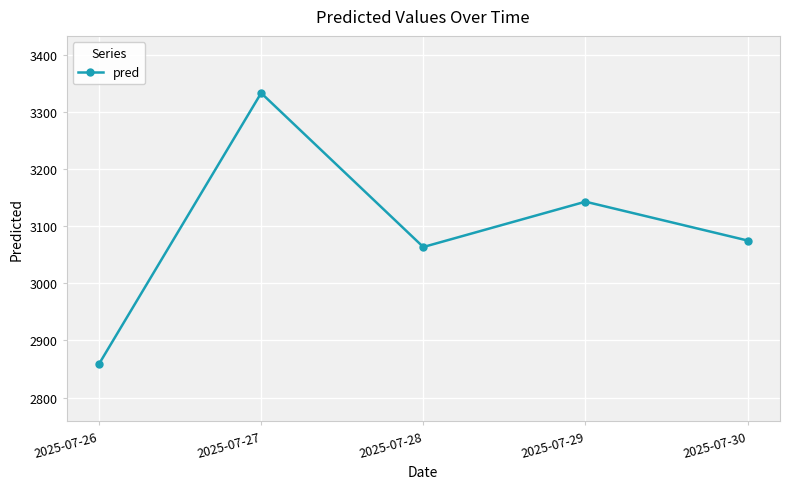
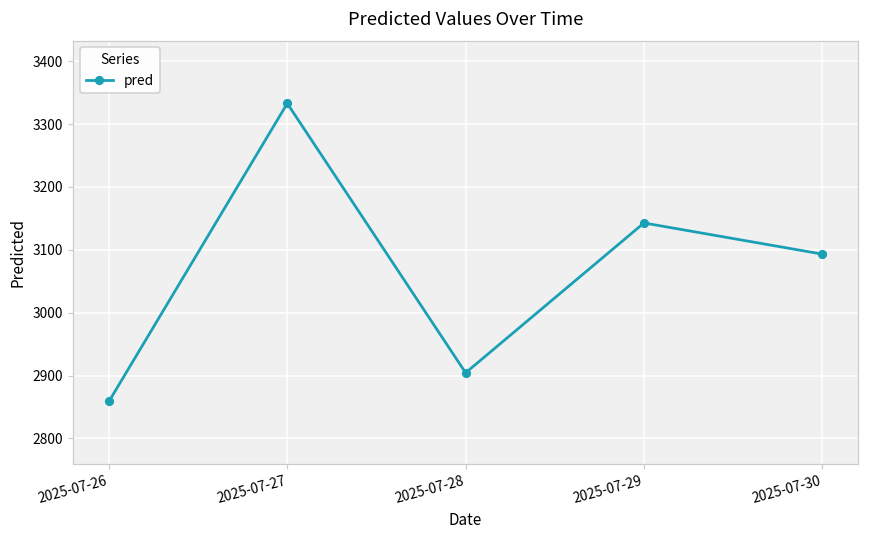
2025-07-28: 3060 -> 2900
2025-07-30: 3070 -> 3090
